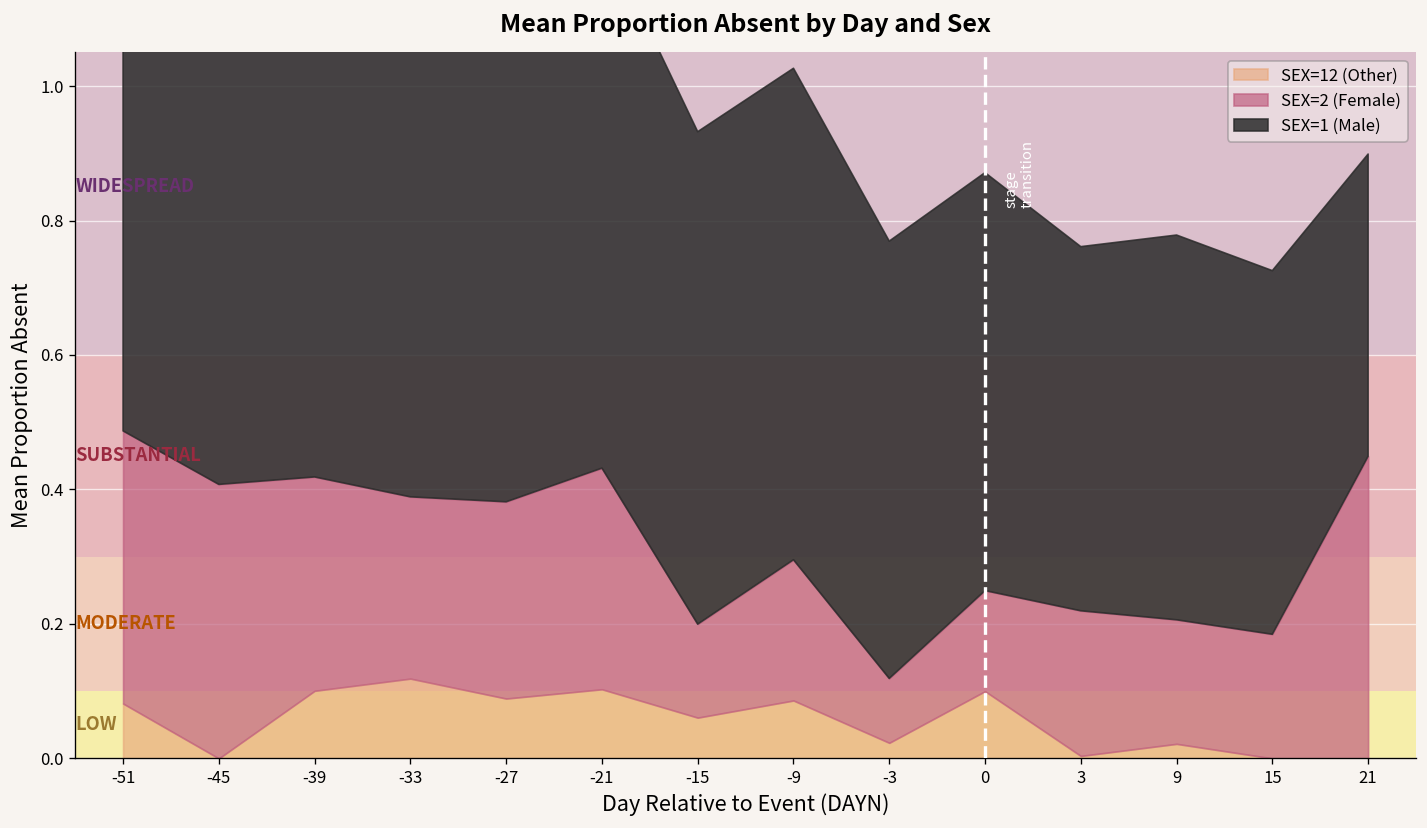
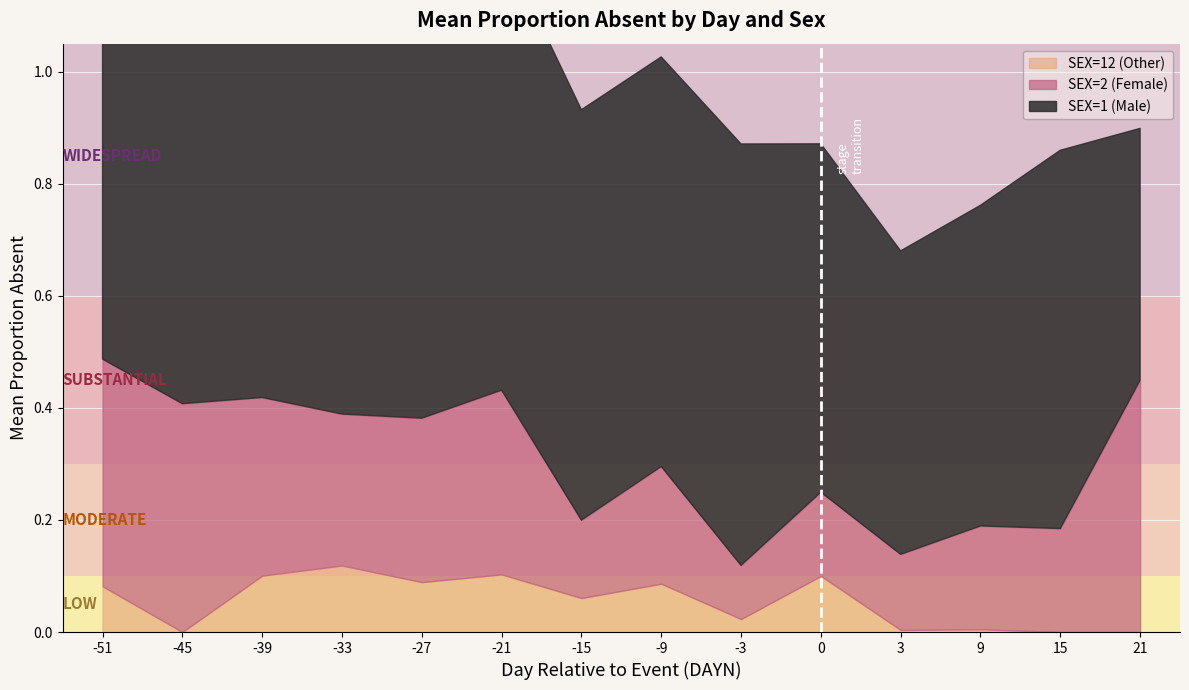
SEX=1 (Male), -3: 0.65 -> 0.75
SEX=2 (Female), 3: 0.22 -> 0.13
SEX=12 (Other), 9: 0.02 -> 0.00
SEX=1 (Male), 15: 0.54 -> 0.68
